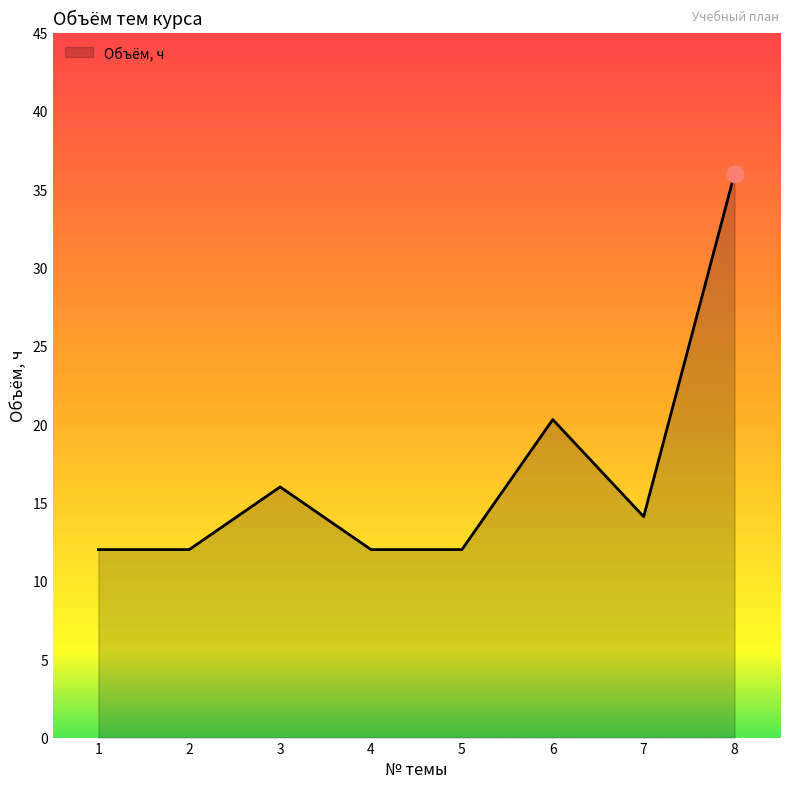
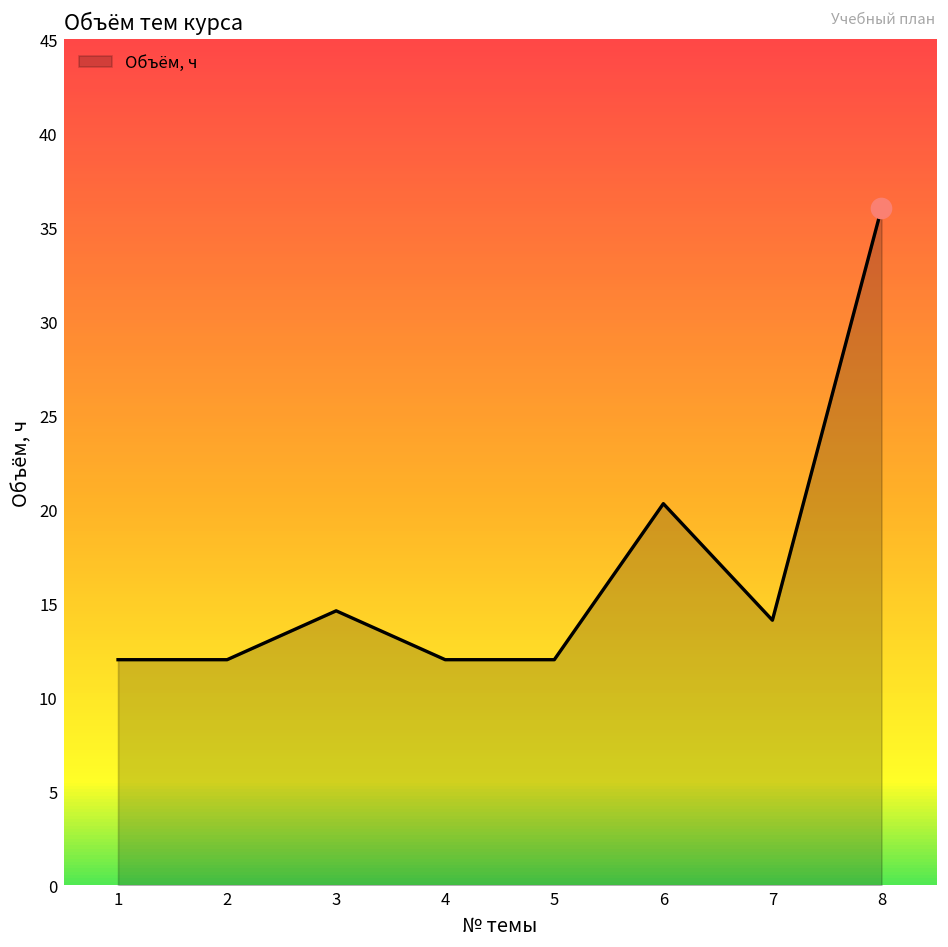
Объём, ч, 3: 16.0 -> 14.6
